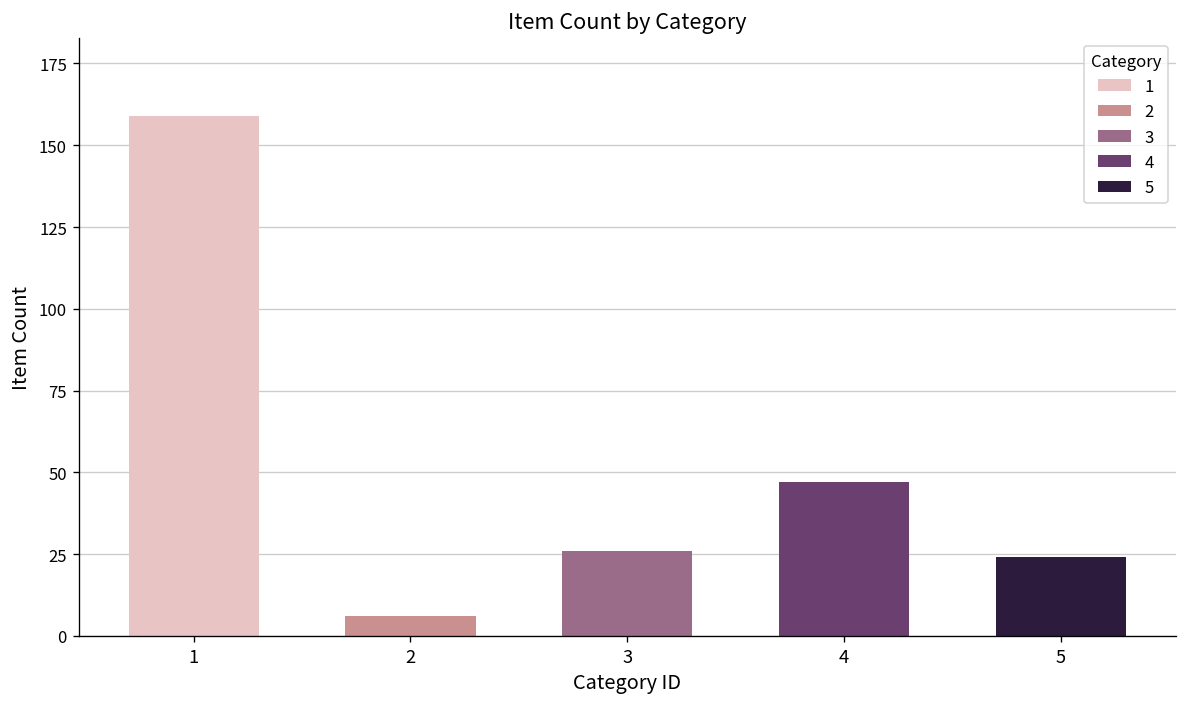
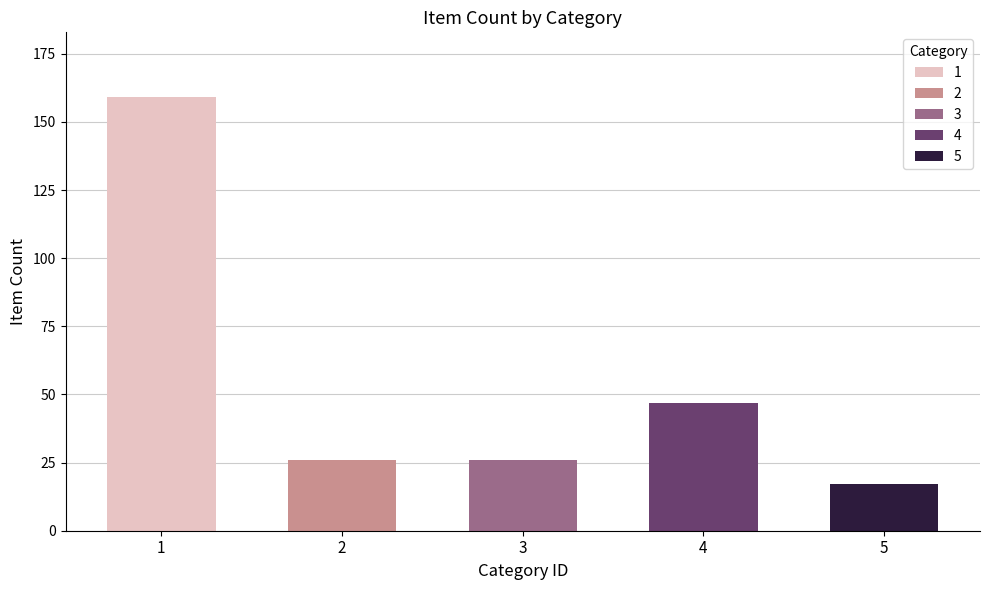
2: 6 -> 26
5: 24 -> 17
